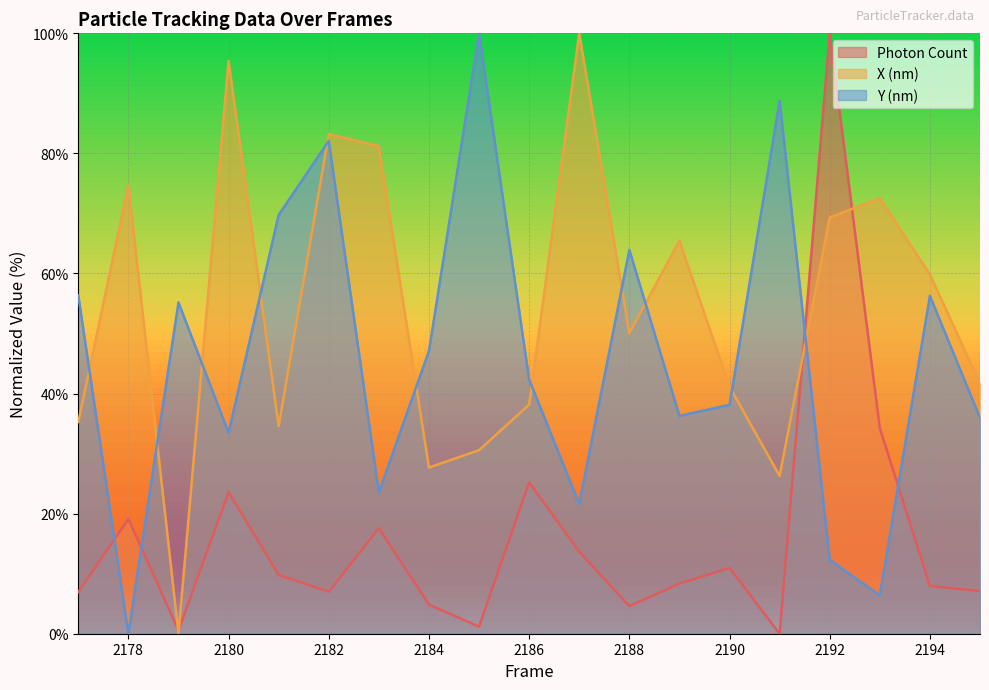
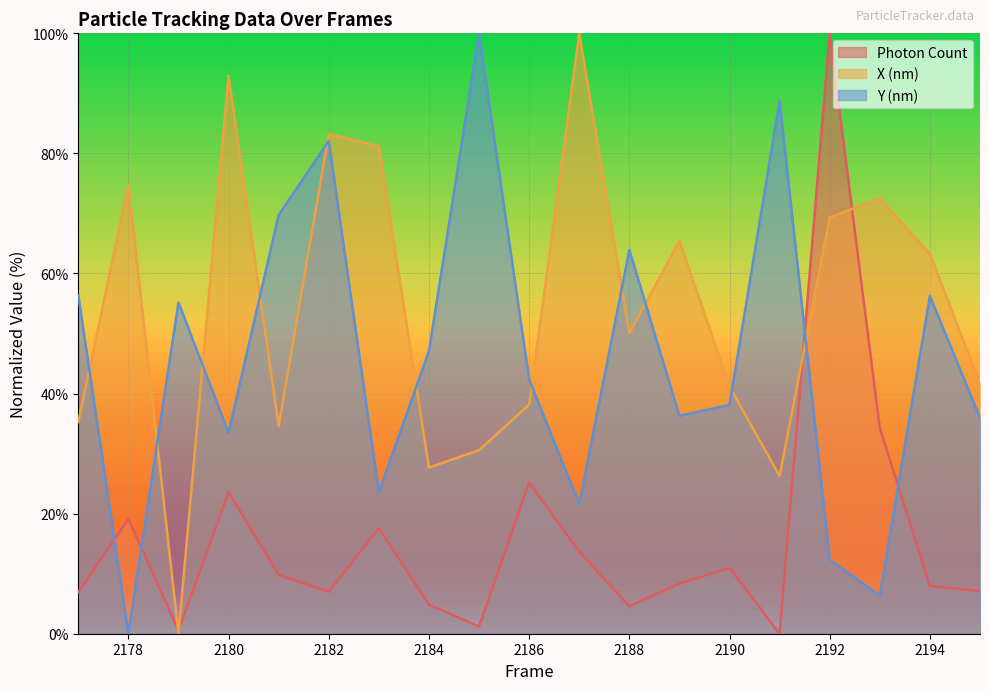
X (nm), 2180: 95% -> 93%
X (nm), 2194: 60% -> 63%
